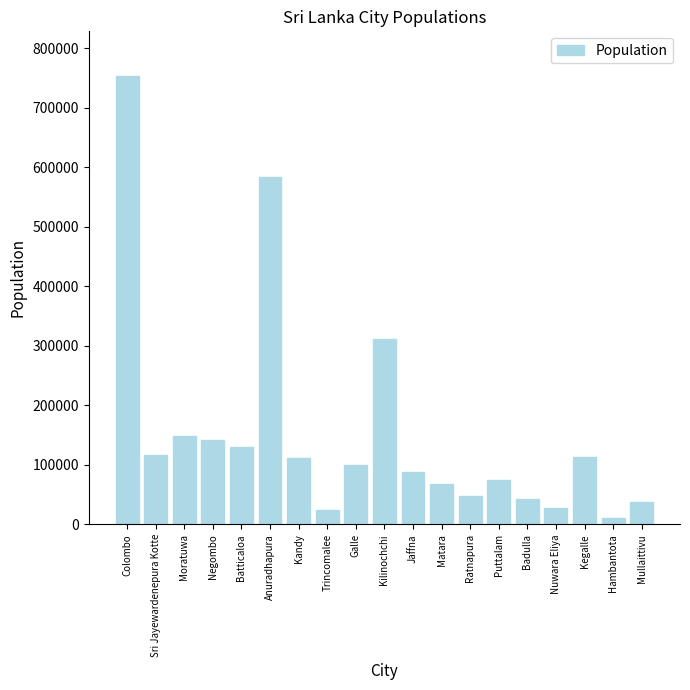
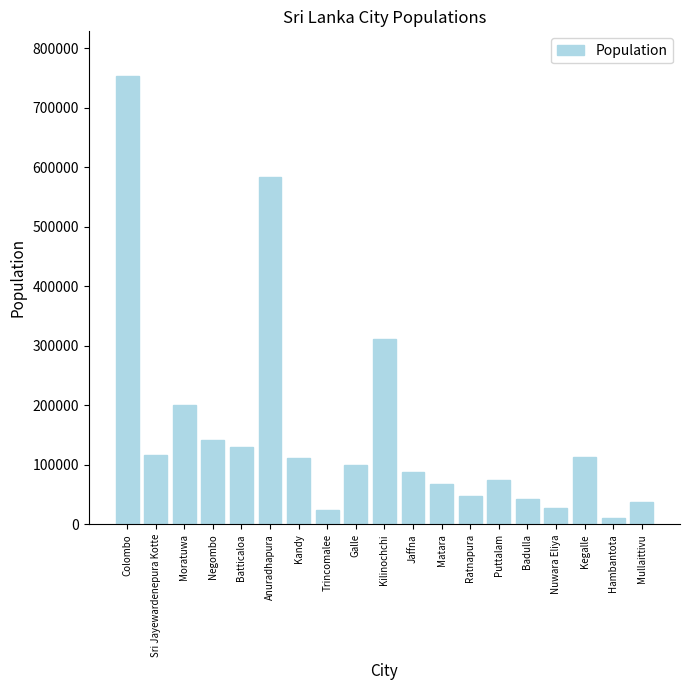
Moratuwa: 150000 -> 200000
